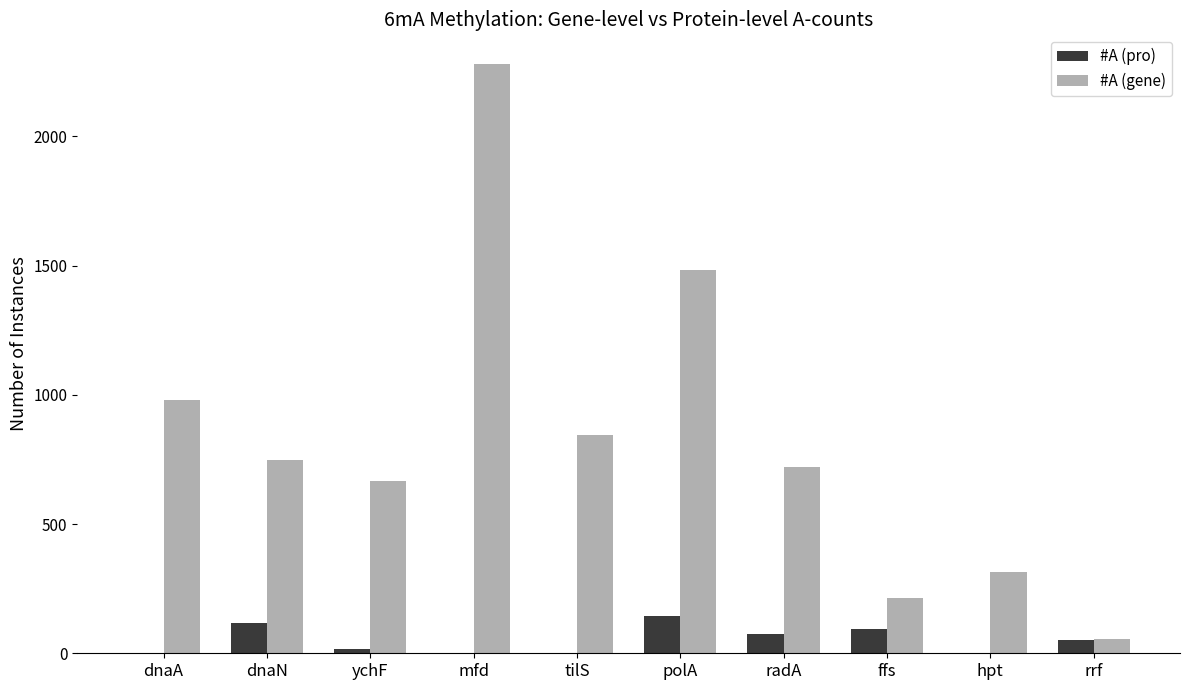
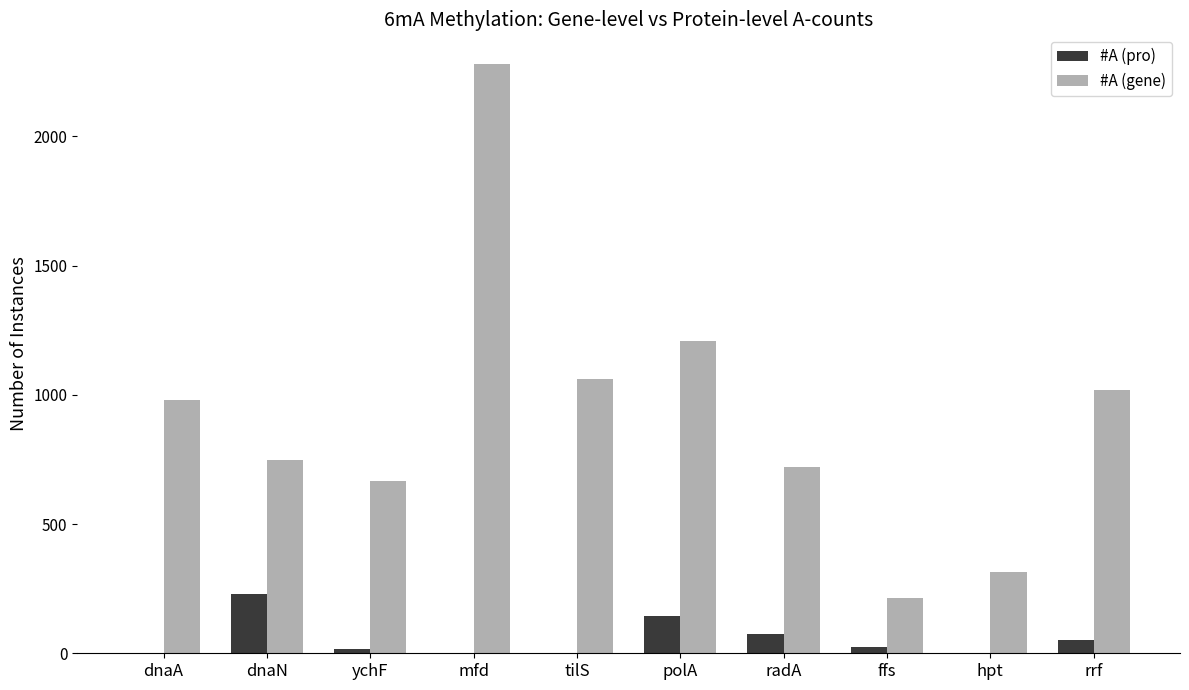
#A (pro), dnaN: 120 -> 230
#A (gene), tilS: 840 -> 1060
#A (gene), polA: 1480 -> 1210
#A (pro), ffs: 100 -> 20
#A (gene), rrf: 60 -> 1020
